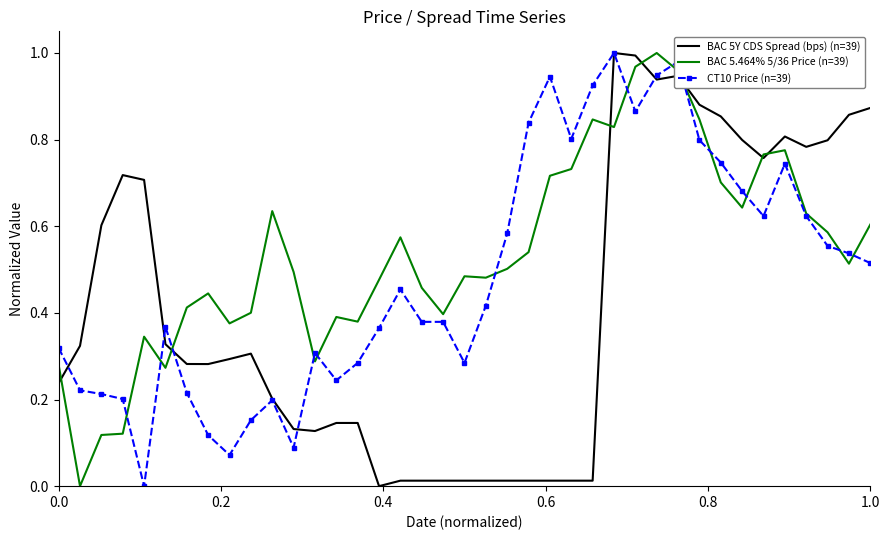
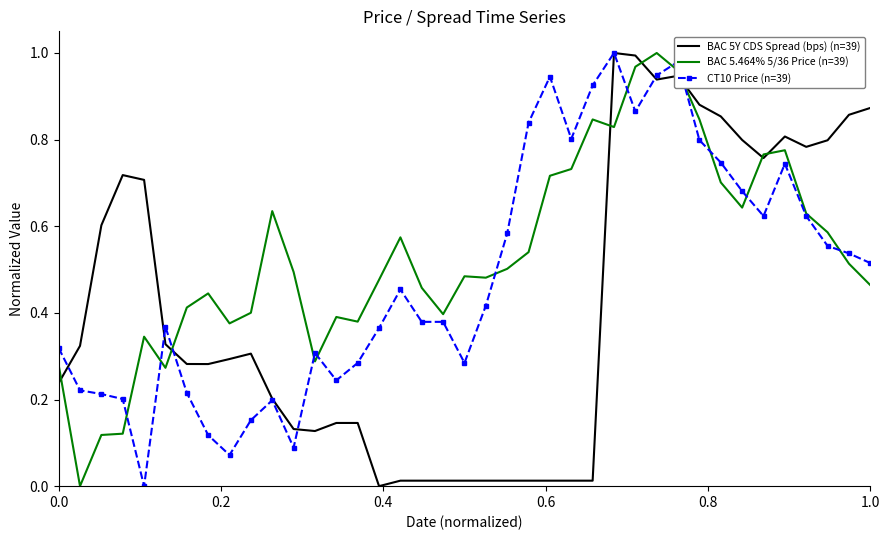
BAC 5.464% 5/36 Price (n=39), 1.0: 0.60 -> 0.46
